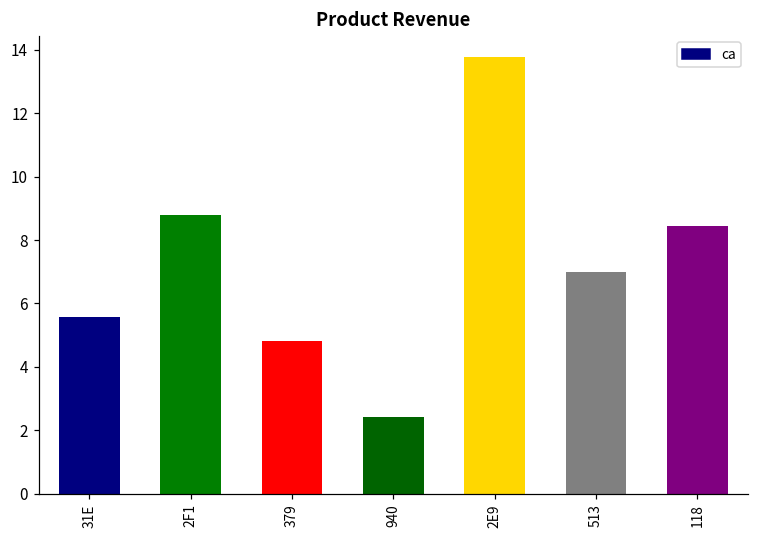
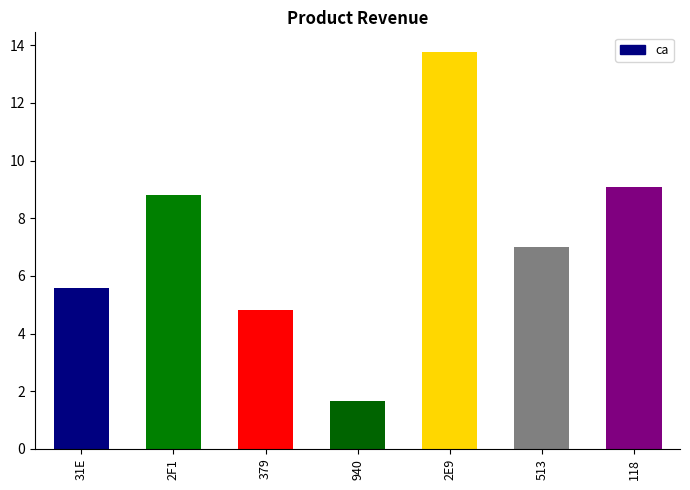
940: 2.4 -> 1.7
118: 8.4 -> 9.1
